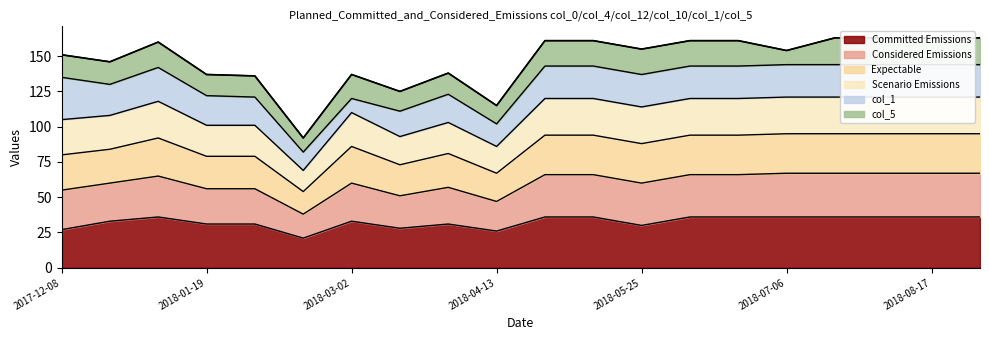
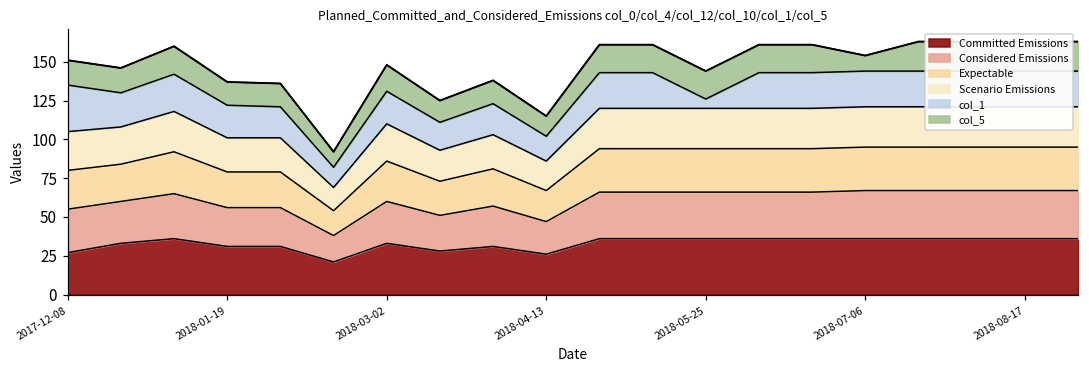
col_1, 2018-03-02: 10 -> 21
Committed Emissions, 2018-05-25: 30 -> 36
col_1, 2018-05-25: 23 -> 6
